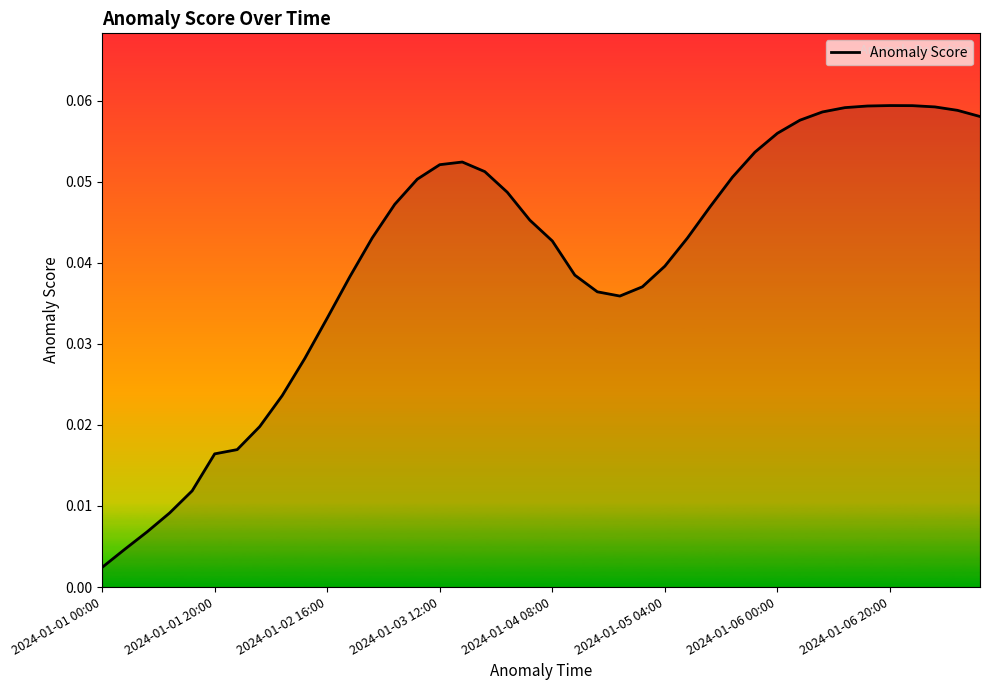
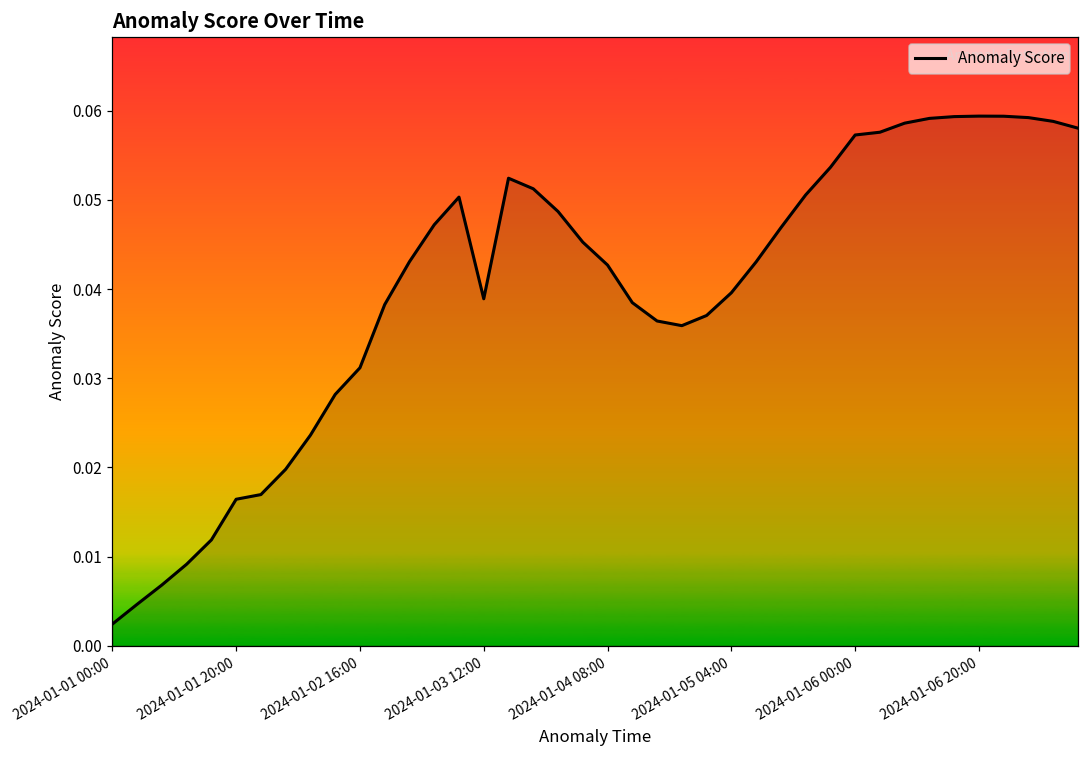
2024-01-02 16:00: 0.033 -> 0.031
2024-01-03 12:00: 0.052 -> 0.039
2024-01-06 00:00: 0.056 -> 0.057
